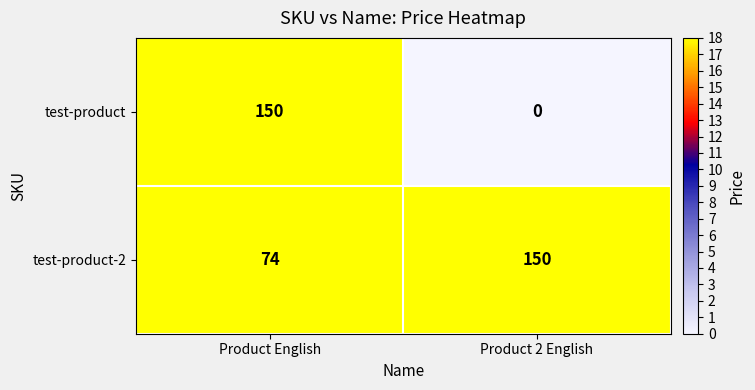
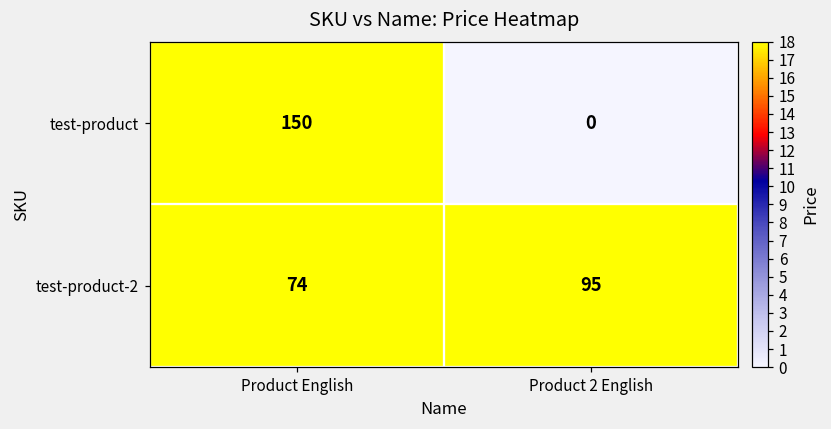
test-product-2, Product 2 English: 150 -> 95
